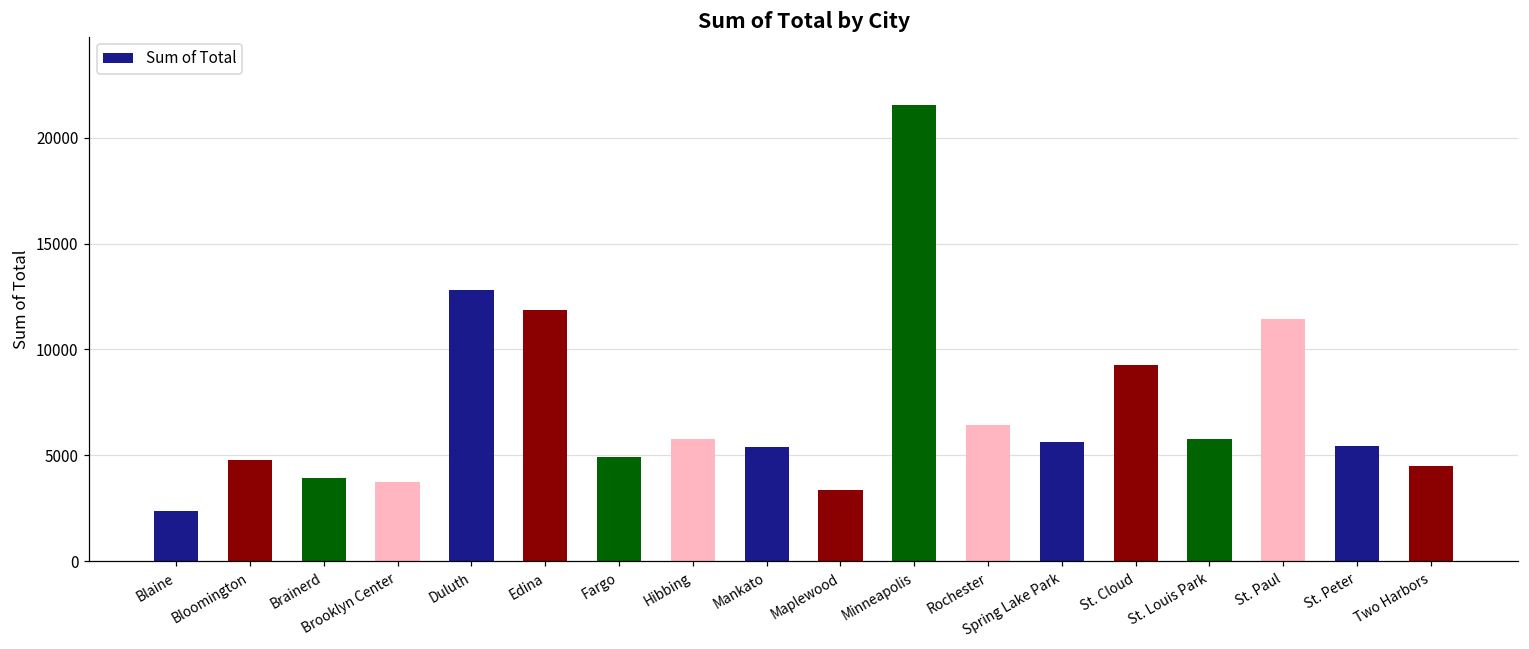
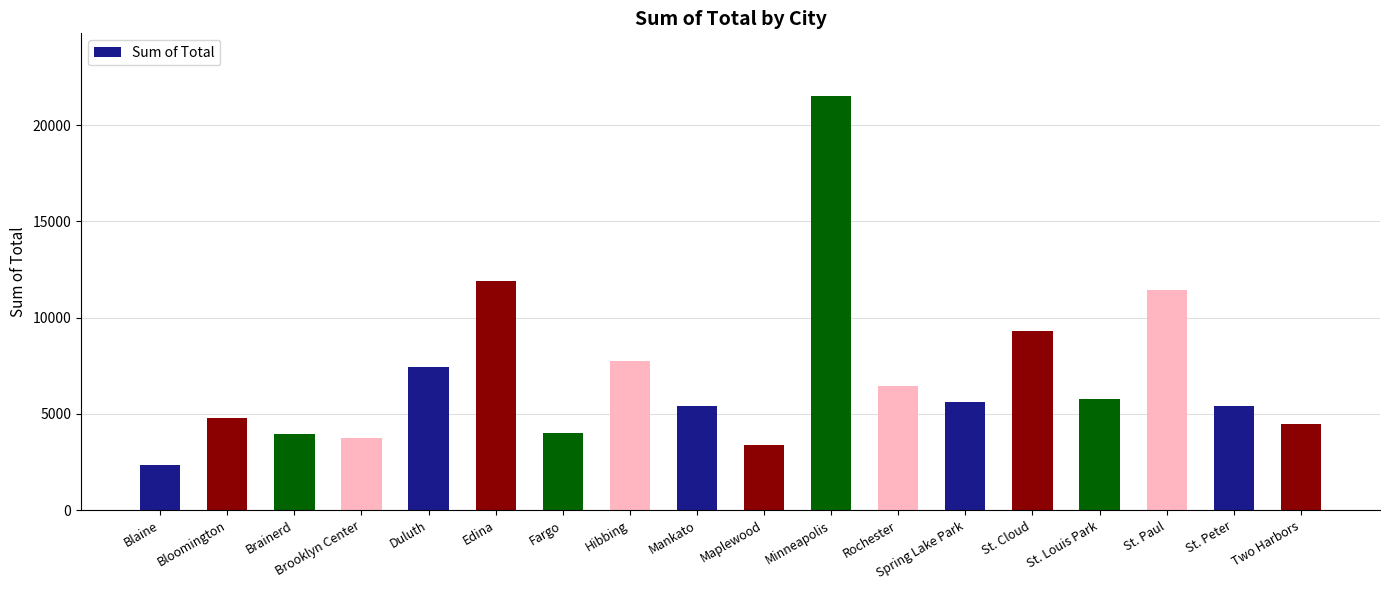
Duluth: 12800 -> 7400
Fargo: 4900 -> 4000
Hibbing: 5800 -> 7800
